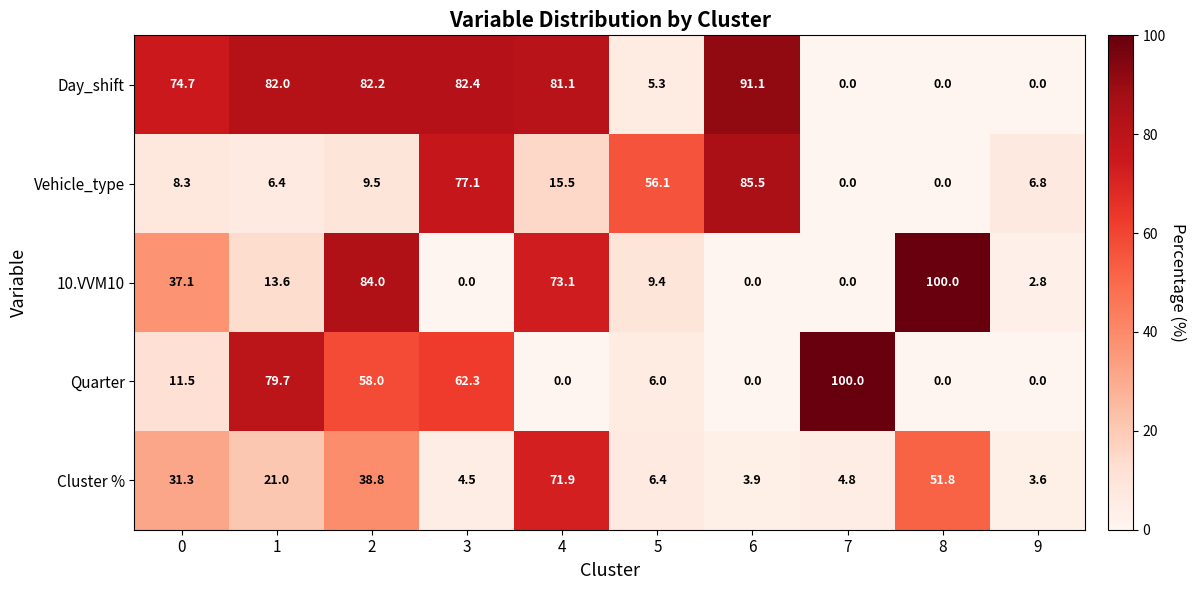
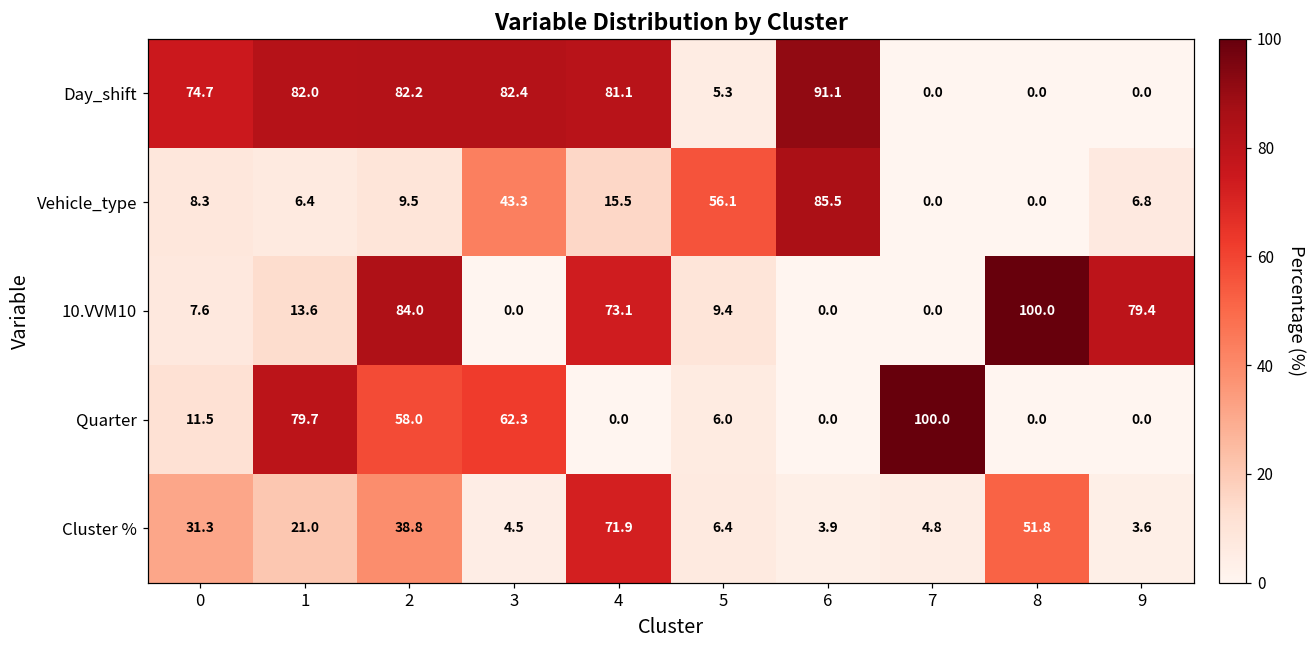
Vehicle_type, 3: 77.1 -> 43.3
10.VVM10, 0: 37.1 -> 7.6
10.VVM10, 9: 2.8 -> 79.4
